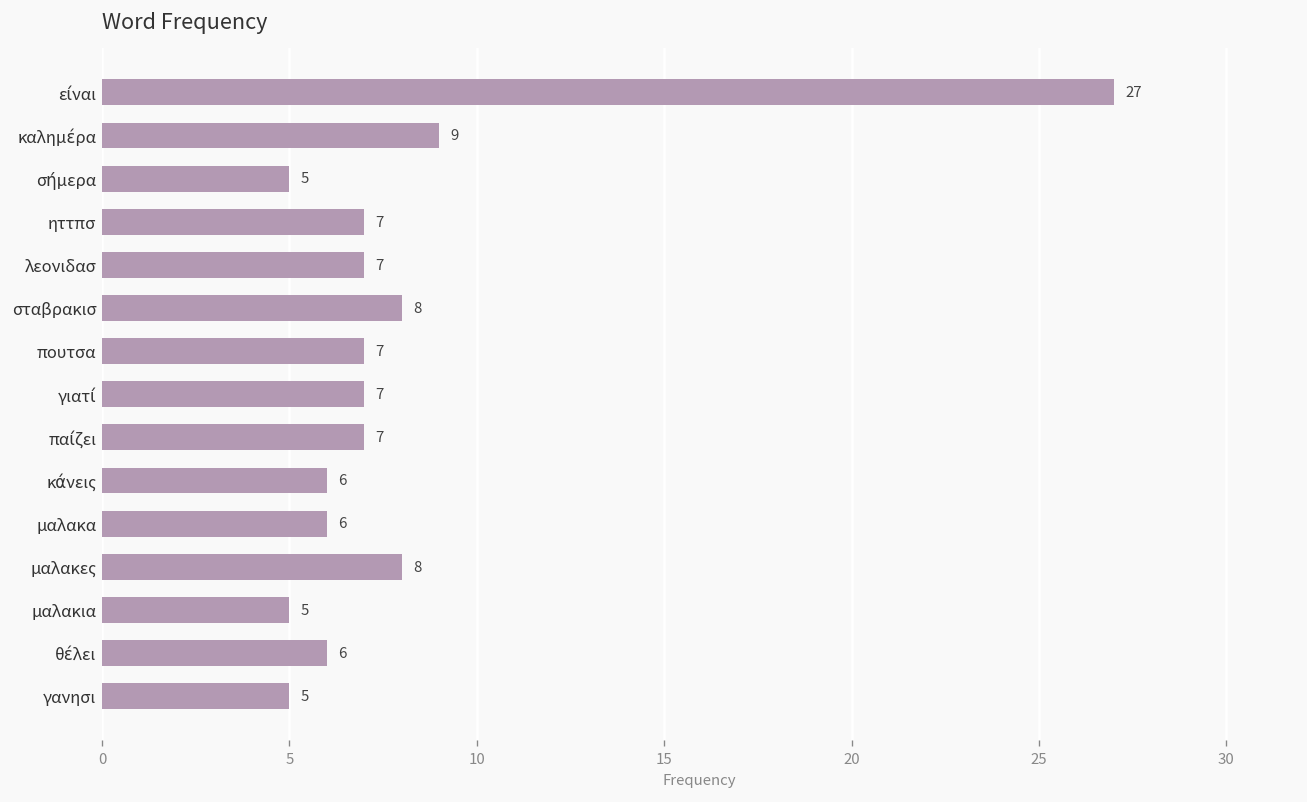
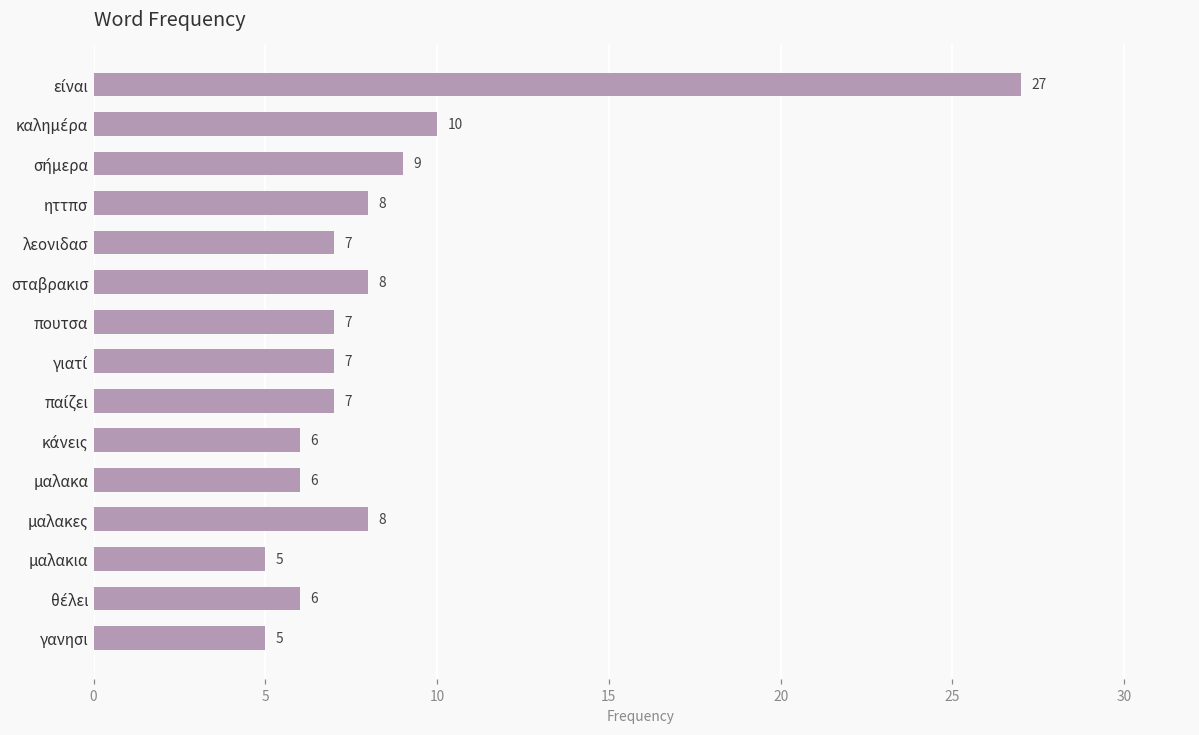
καλημέρα: 9 -> 10
σήμερα: 5 -> 9
ηττπσ: 7 -> 8
